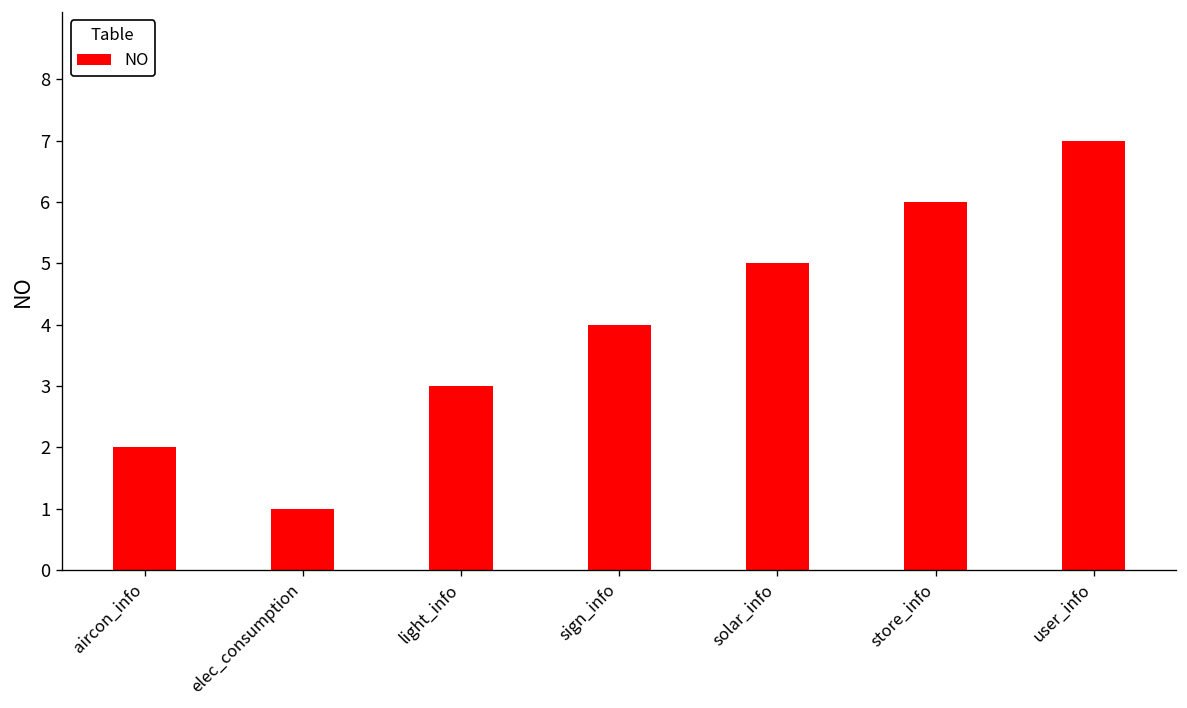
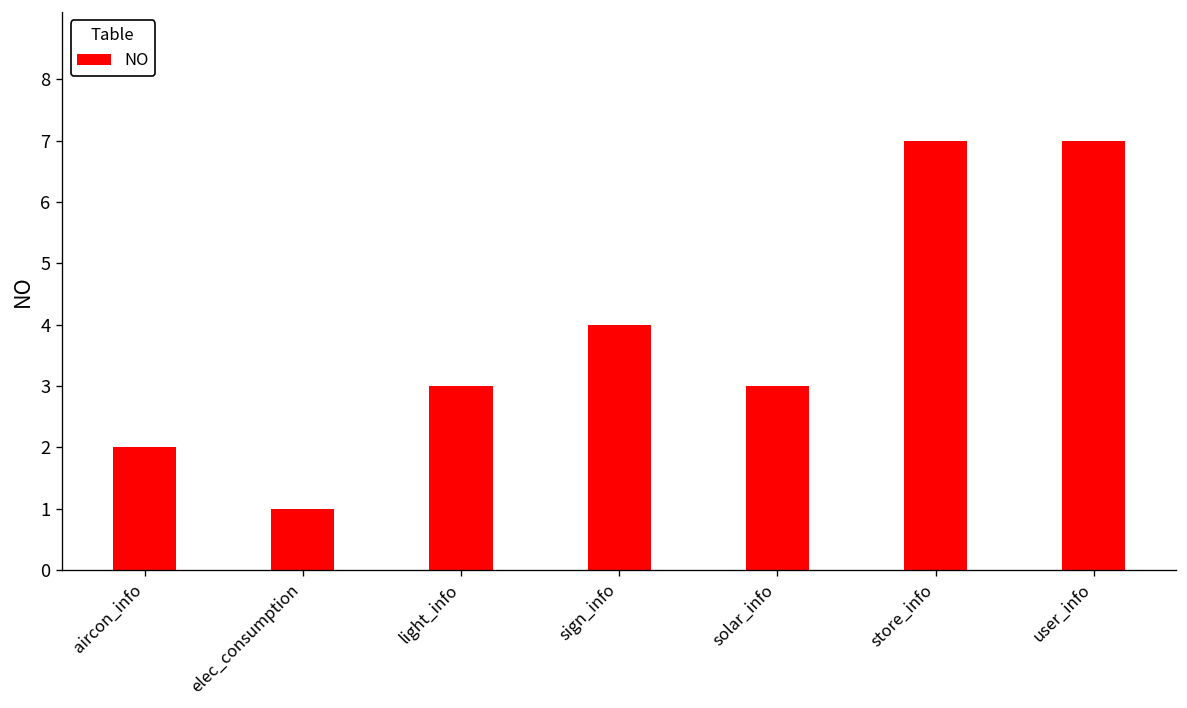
solar_info: 5 -> 3
store_info: 6 -> 7
